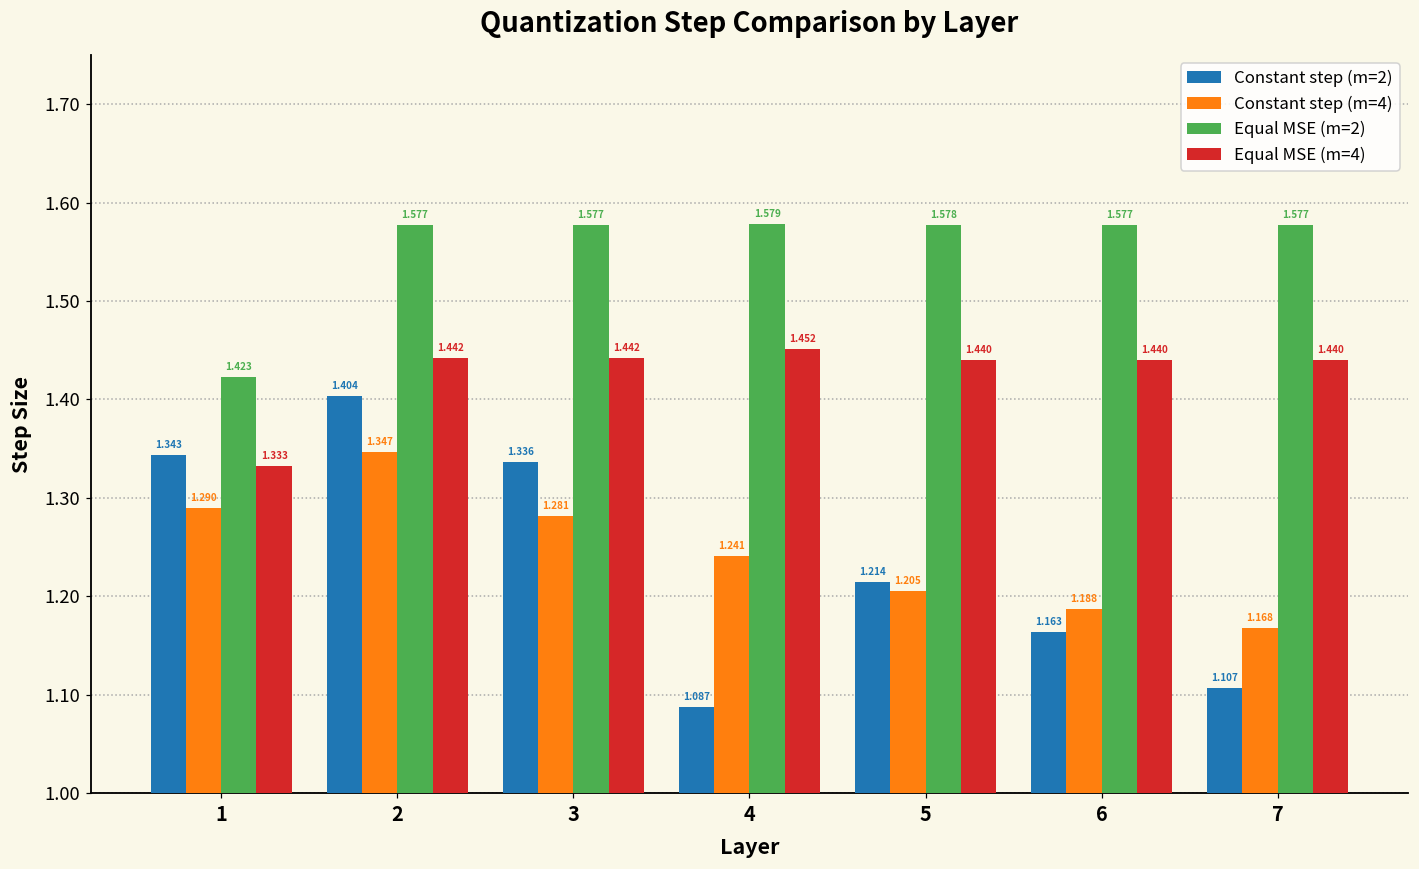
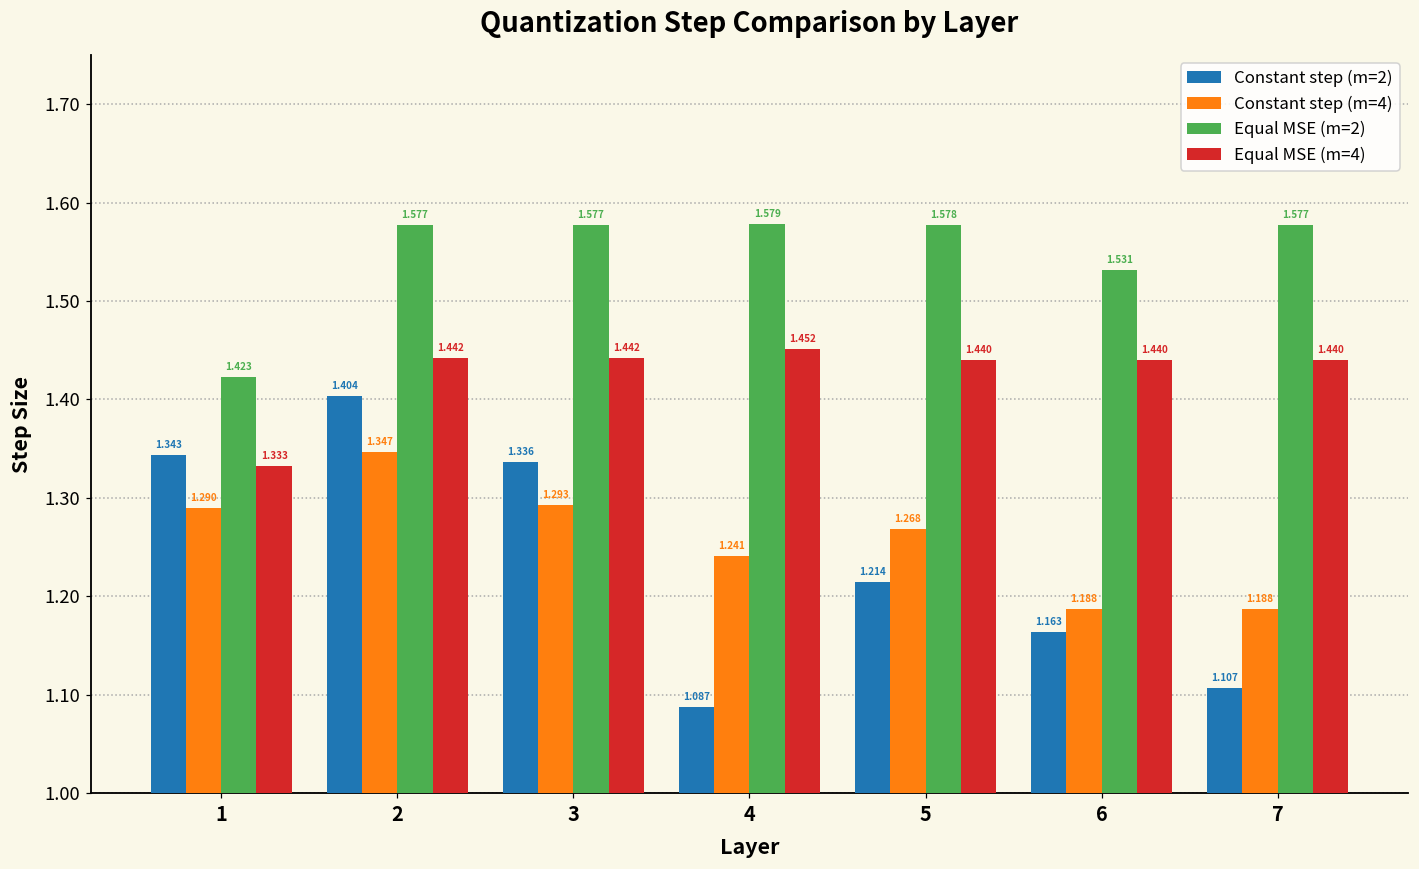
Constant step (m=4), 3: 1.281 -> 1.293
Constant step (m=4), 5: 1.205 -> 1.268
Equal MSE (m=2), 6: 1.577 -> 1.531
Constant step (m=4), 7: 1.168 -> 1.188
